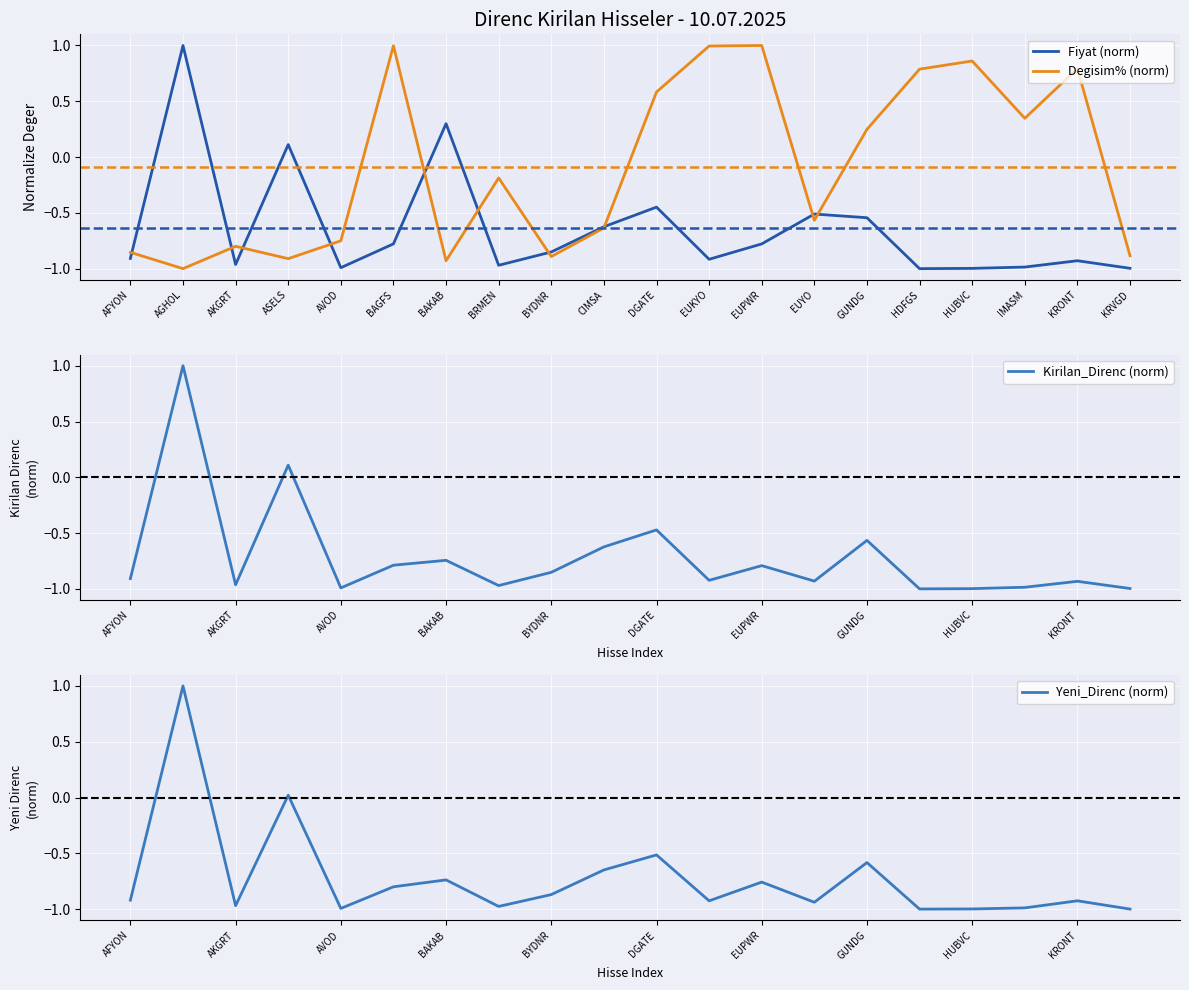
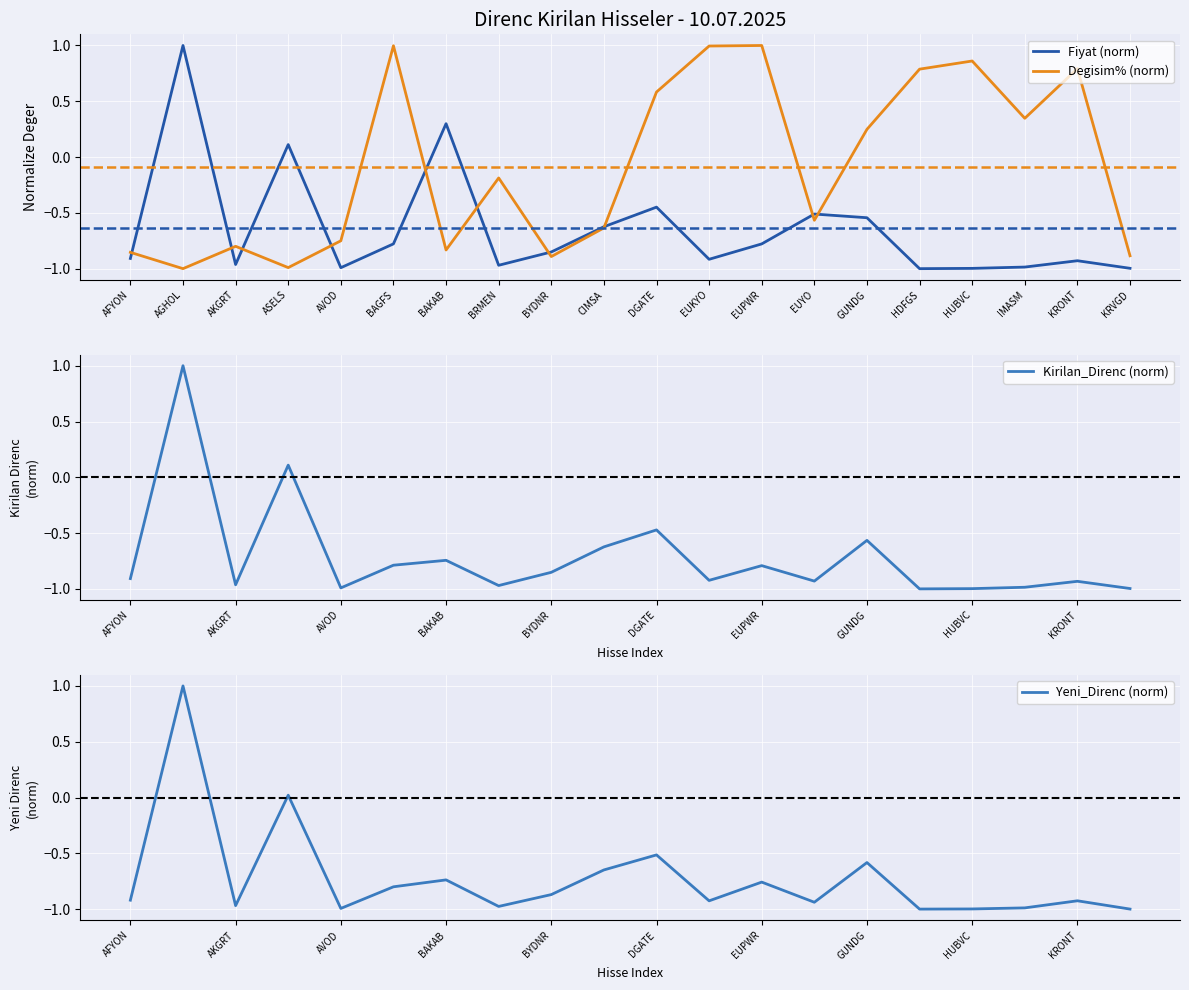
Direnc Kirilan Hisseler - 10.07.2025, Degisim% (norm), ASELS: -0.91 -> -0.99
Direnc Kirilan Hisseler - 10.07.2025, Degisim% (norm), BAKAB: -0.93 -> -0.83
